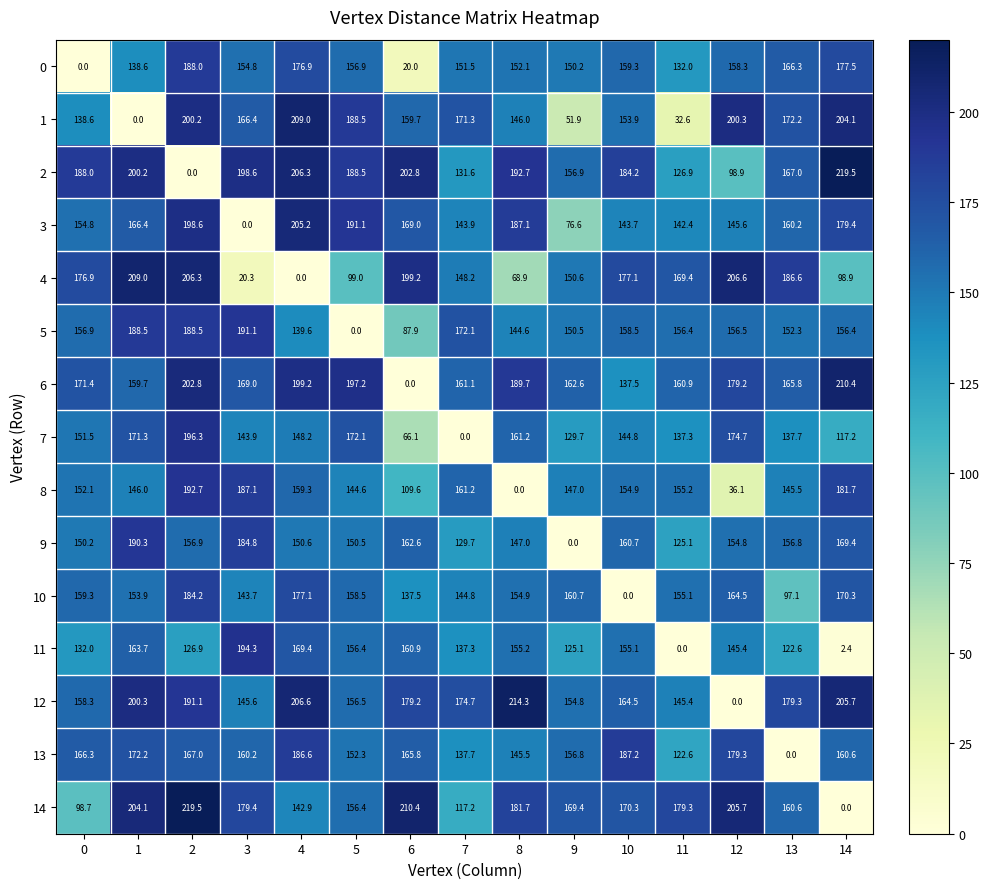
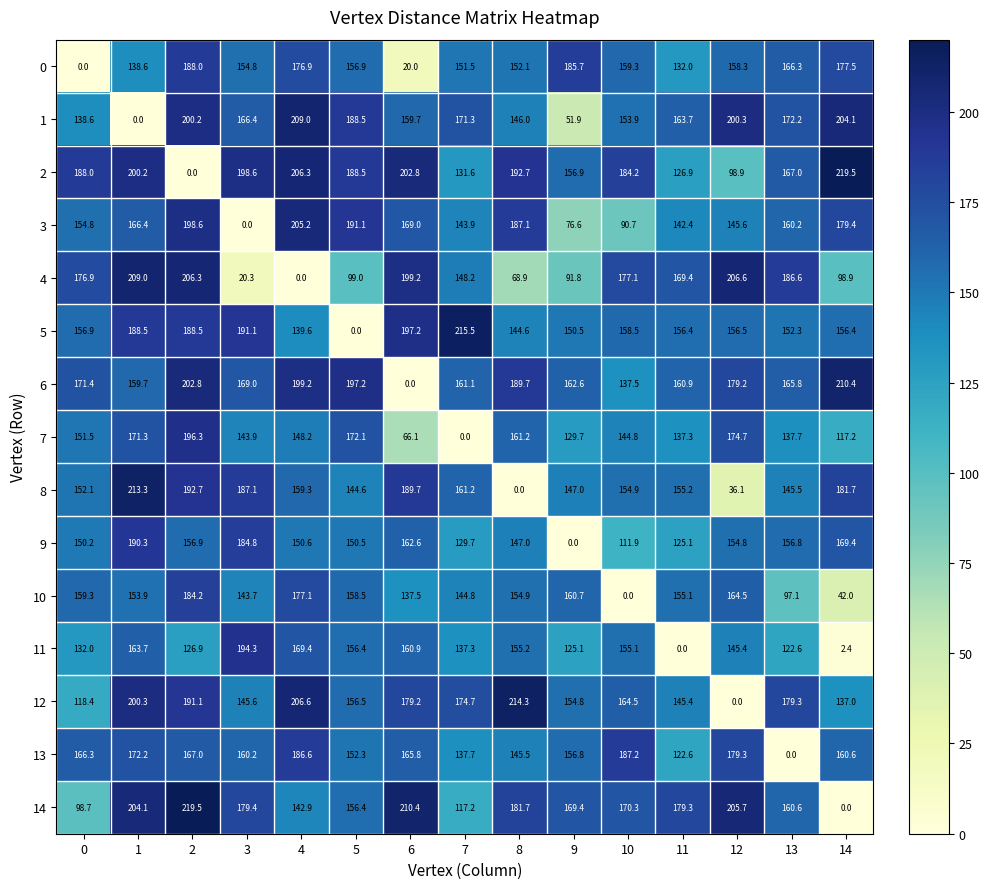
0, 9: 150.2 -> 185.7
1, 11: 32.6 -> 163.7
3, 10: 143.7 -> 90.7
4, 9: 150.6 -> 91.8
5, 6: 87.9 -> 197.2
5, 7: 172.1 -> 215.5
8, 1: 146.0 -> 213.3
8, 6: 109.6 -> 189.7
9, 10: 160.7 -> 111.9
10, 14: 170.3 -> 42.0
12, 0: 158.3 -> 118.4
12, 14: 205.7 -> 137.0
